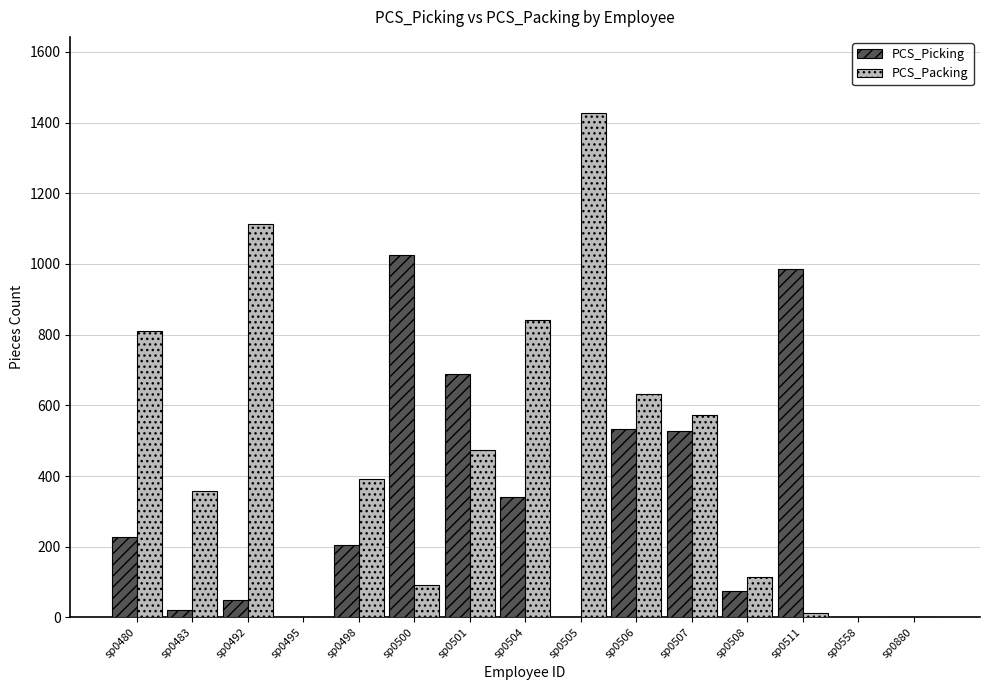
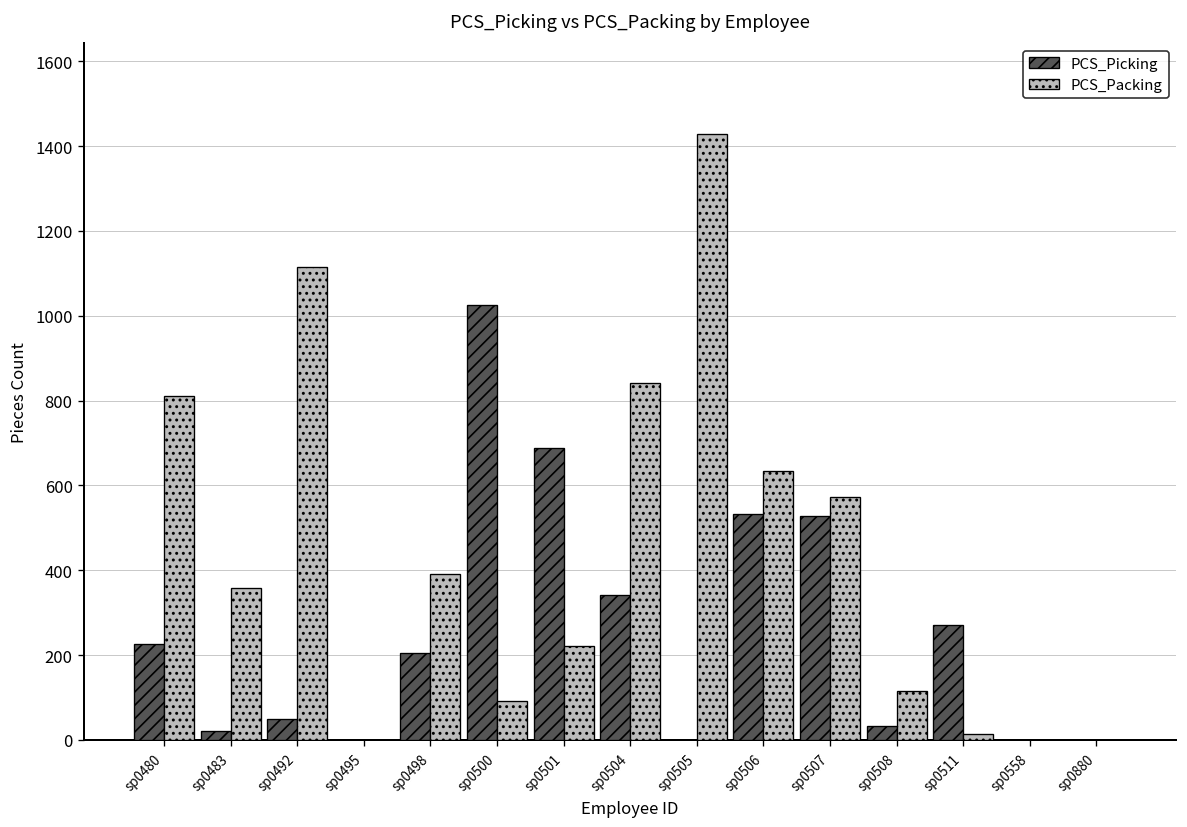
PCS_Packing, sp0501: 470 -> 220
PCS_Picking, sp0508: 80 -> 30
PCS_Picking, sp0511: 990 -> 270
